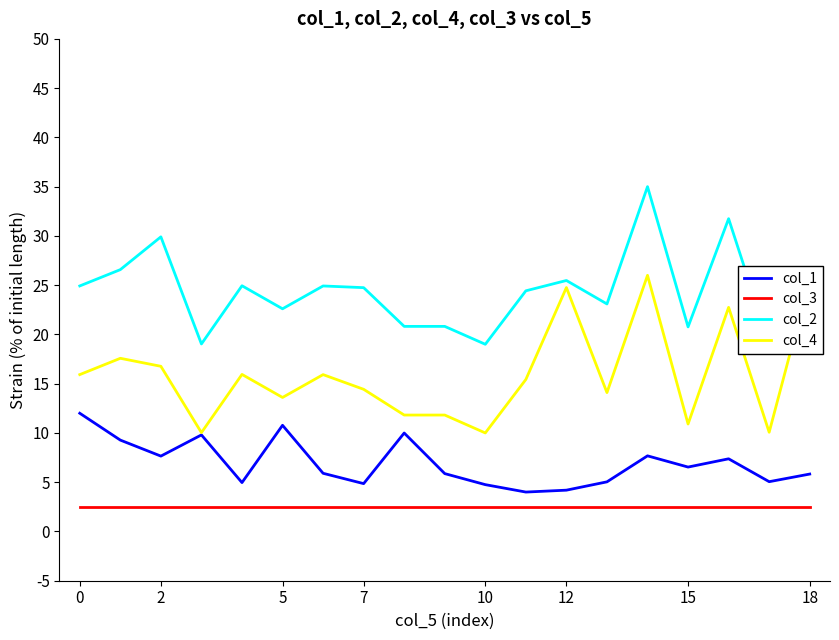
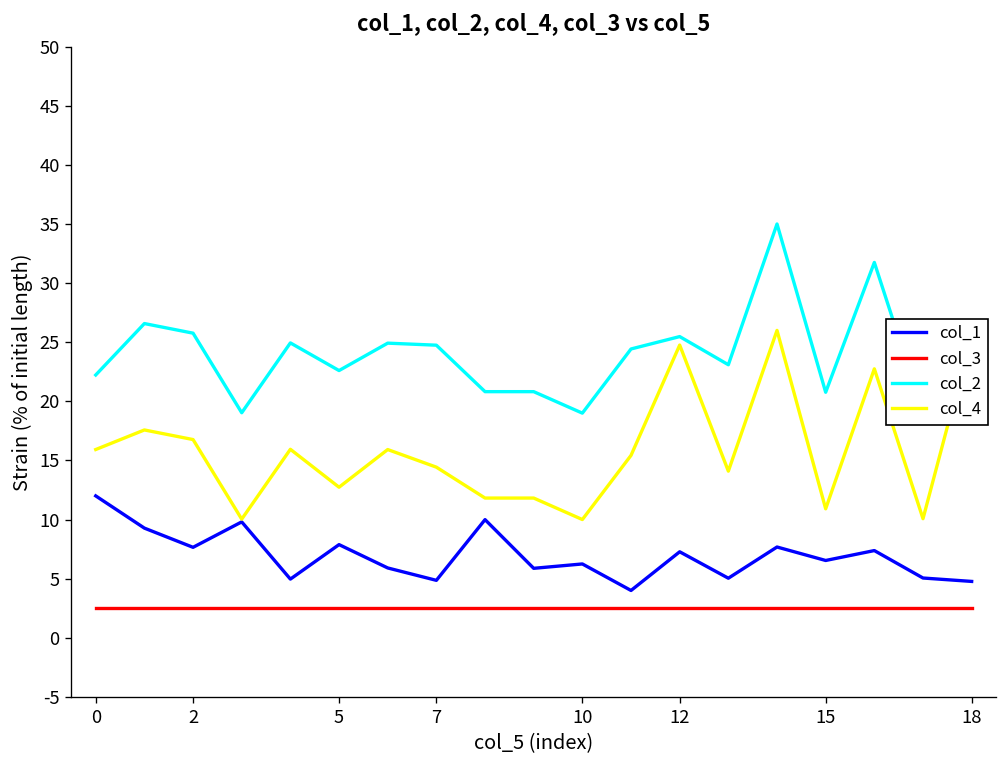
col_2, 0: 25 -> 22
col_2, 2: 30 -> 26
col_1, 5: 11 -> 8
col_4, 5: 14 -> 13
col_1, 10: 5 -> 6
col_1, 12: 4 -> 7
col_1, 18: 6 -> 5
